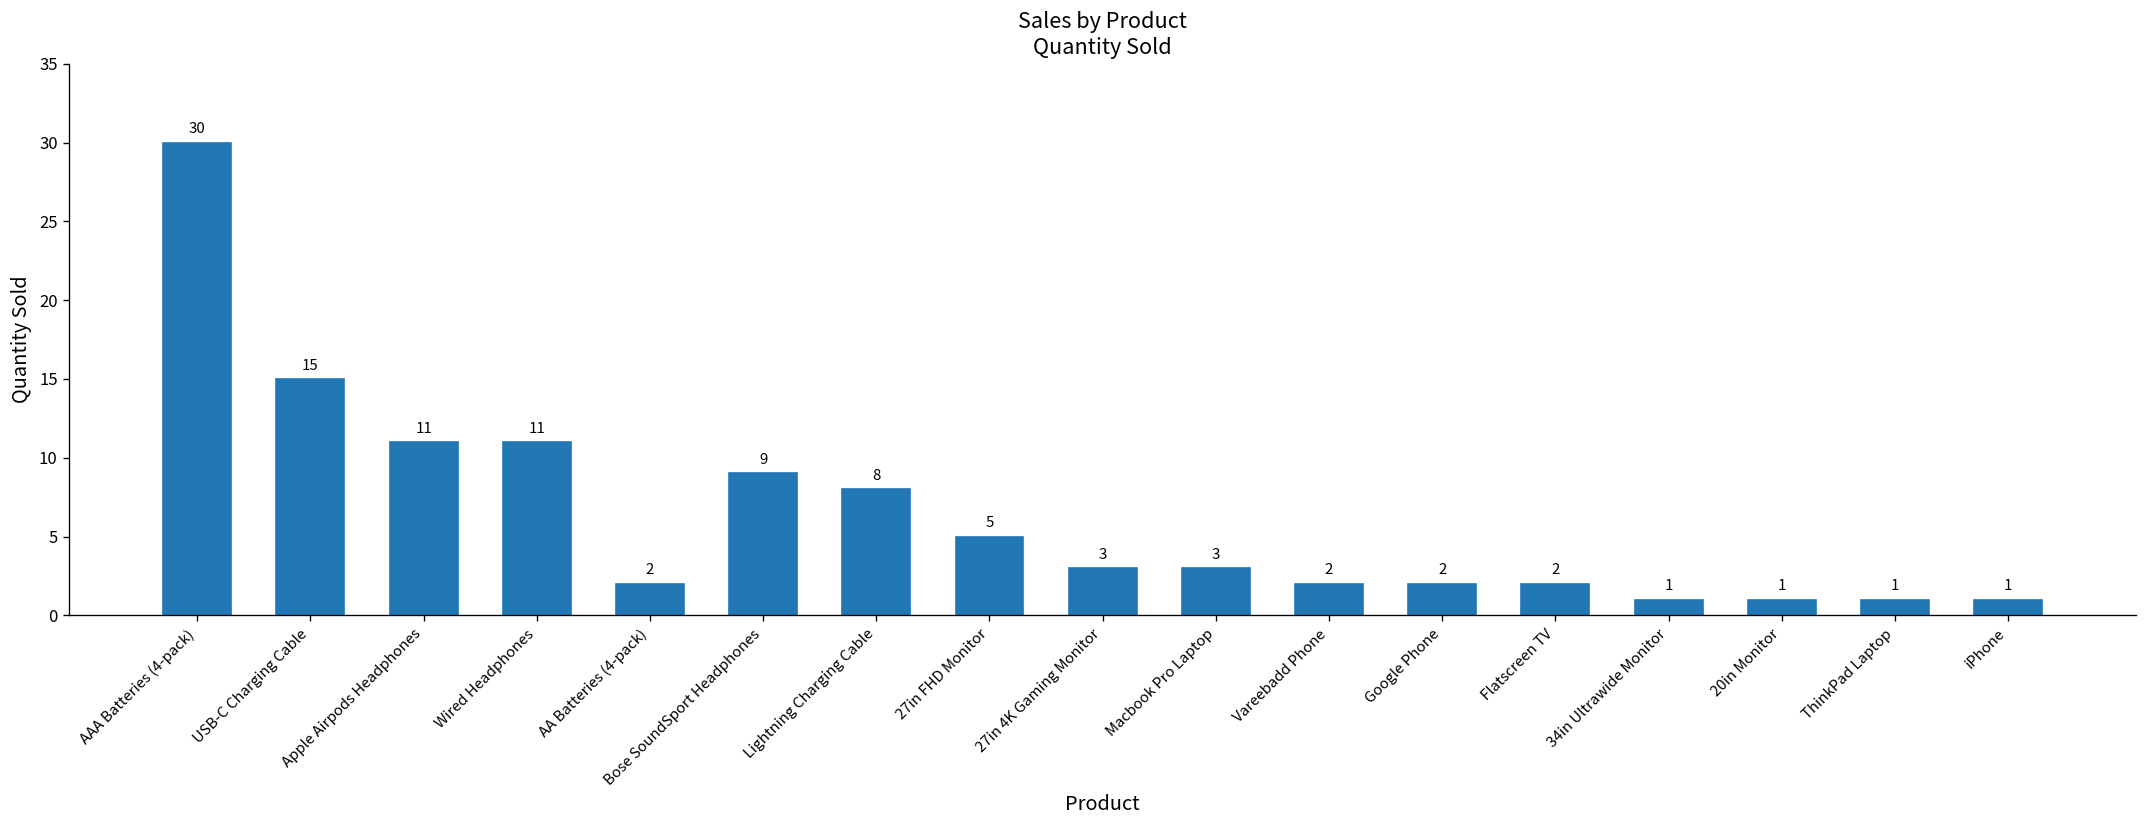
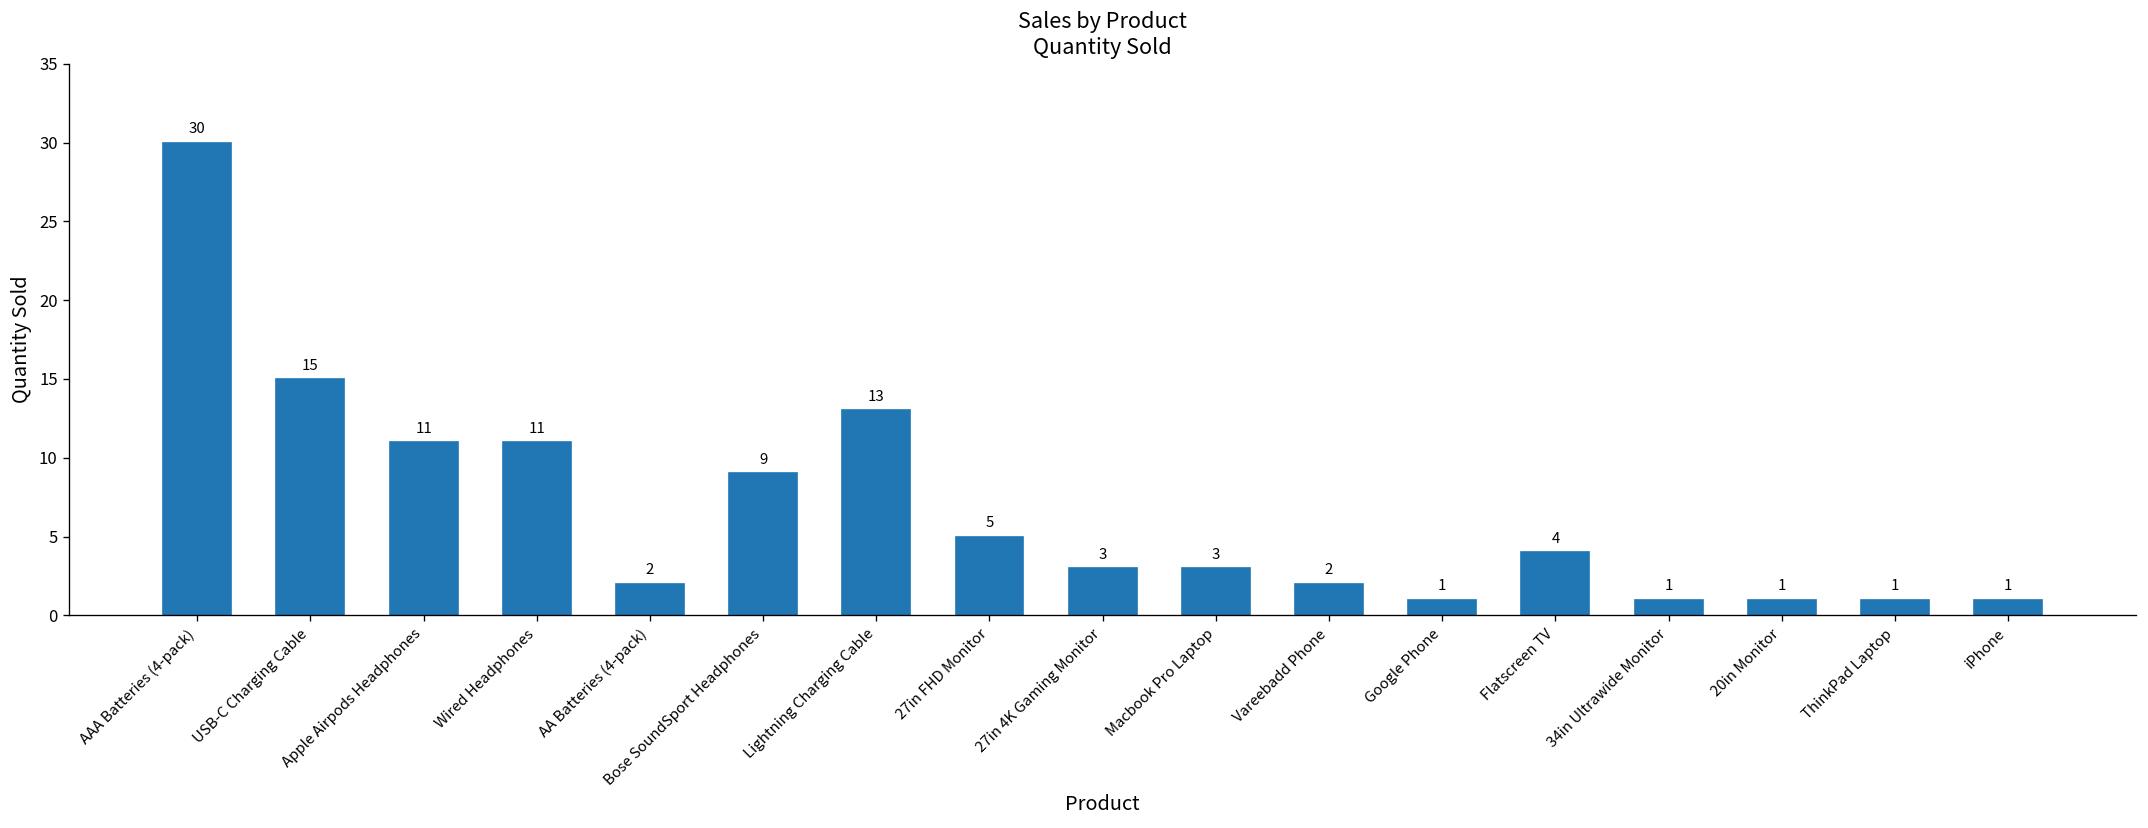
Lightning Charging Cable: 8 -> 13
Google Phone: 2 -> 1
Flatscreen TV: 2 -> 4
